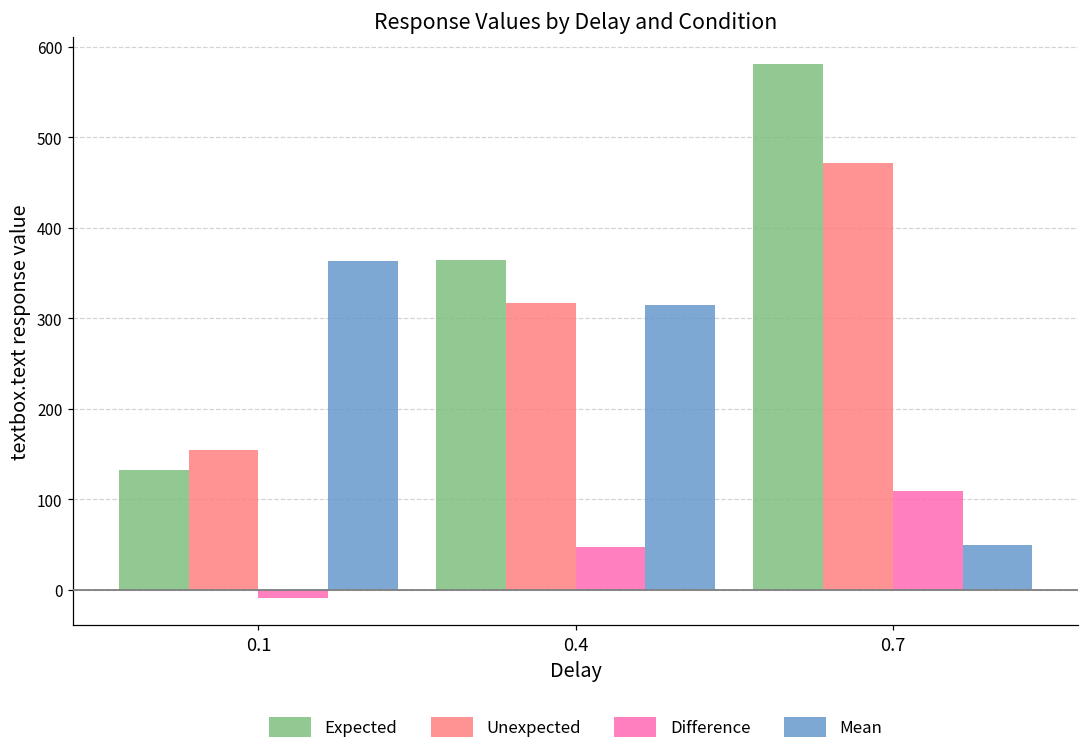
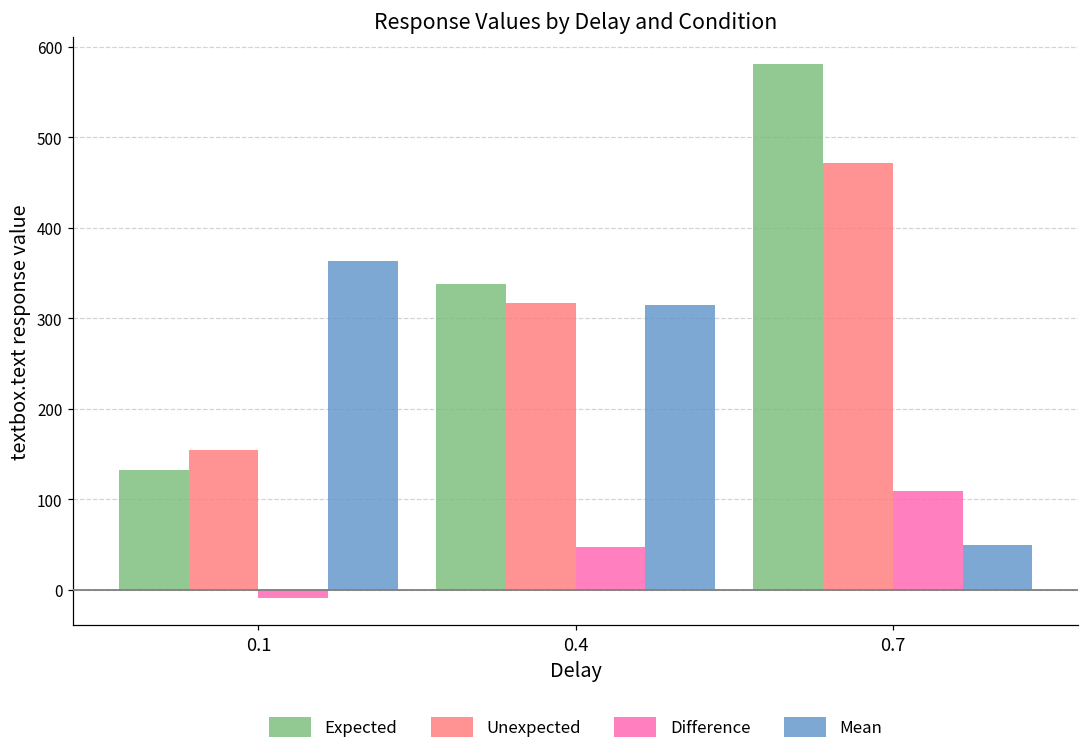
Expected, 0.4: 360 -> 340
